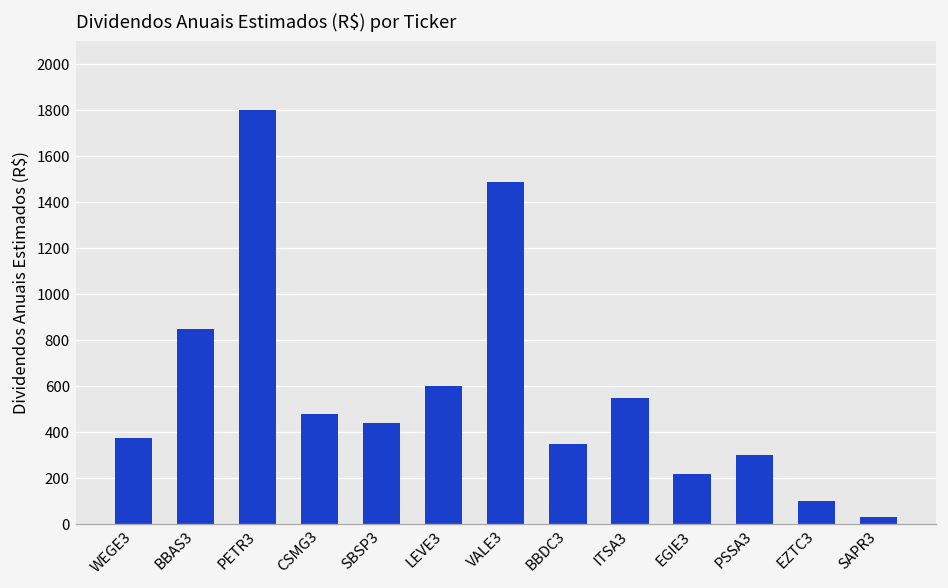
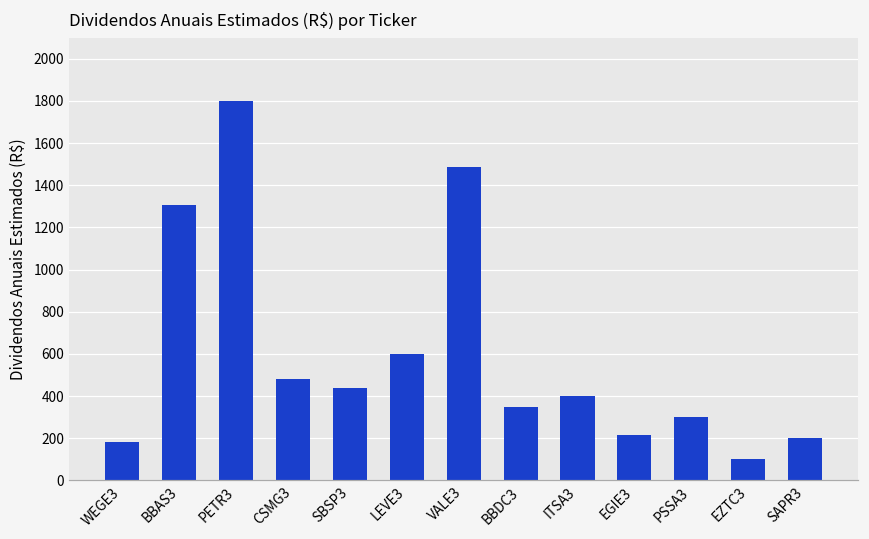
WEGE3: 370 -> 180
BBAS3: 850 -> 1310
ITSA3: 550 -> 400
SAPR3: 30 -> 200
